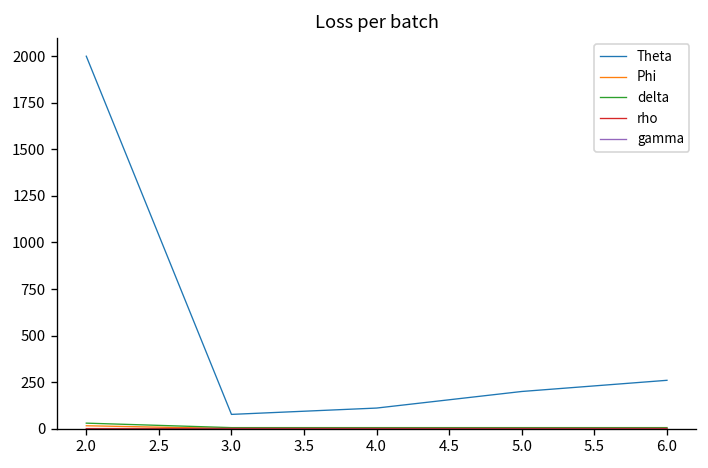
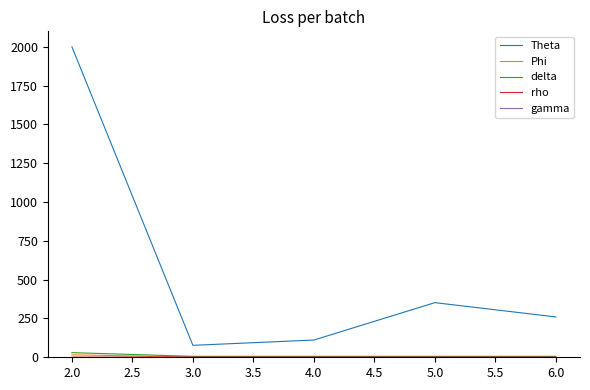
Theta, 5.0: 200 -> 350
